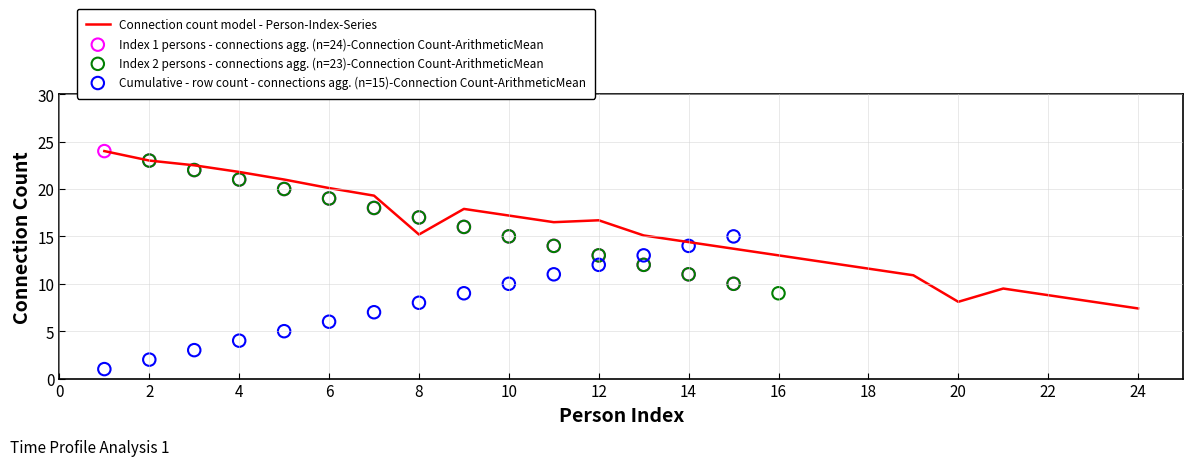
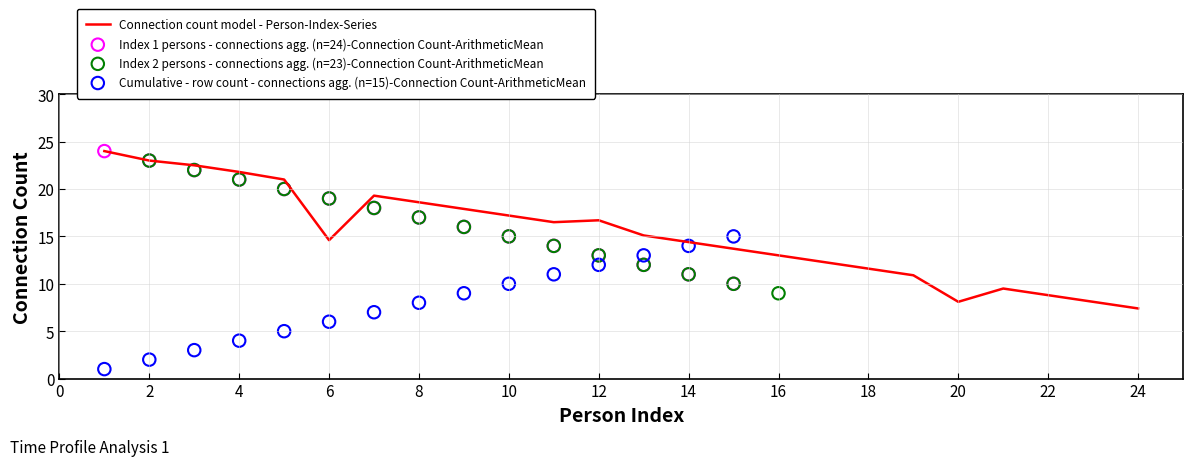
Connection count model - Person-Index-Series, 6: 20 -> 15
Connection count model - Person-Index-Series, 8: 15 -> 19
